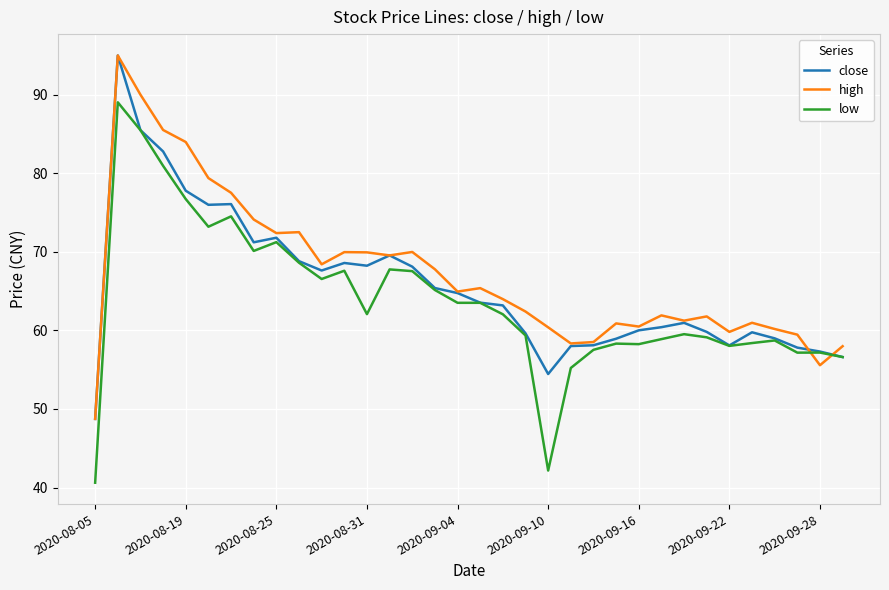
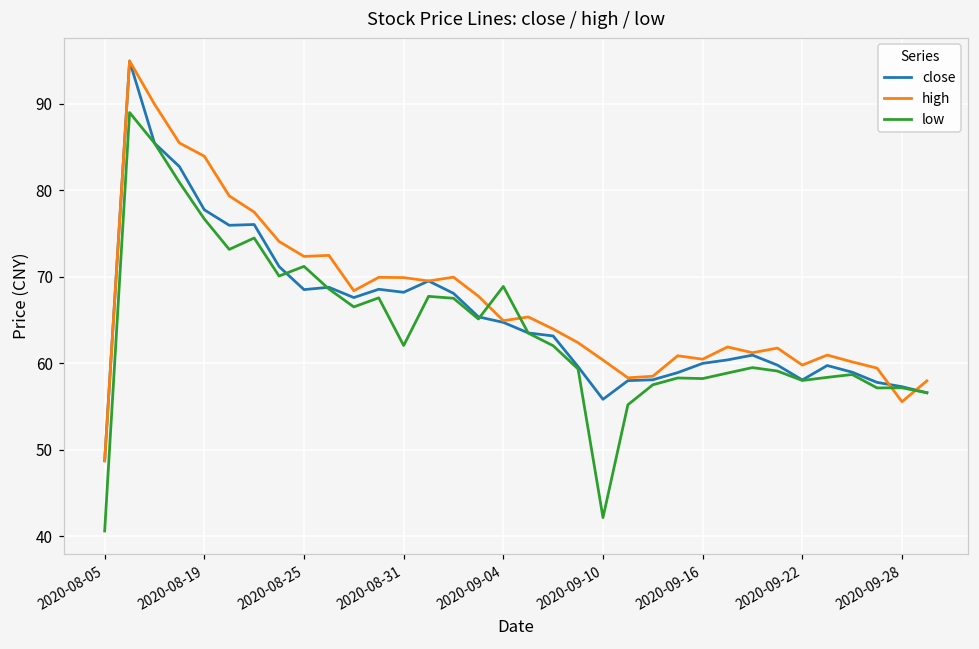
close, 2020-08-25: 72 -> 69
low, 2020-09-04: 64 -> 69
close, 2020-09-10: 54 -> 56
